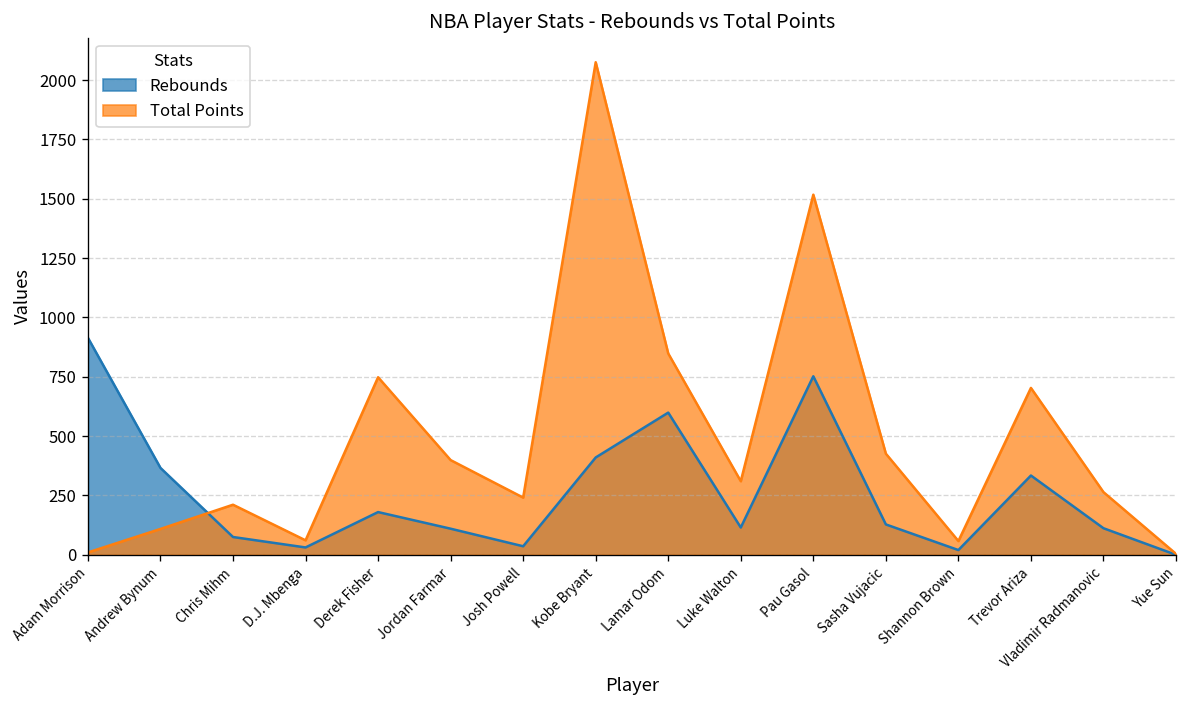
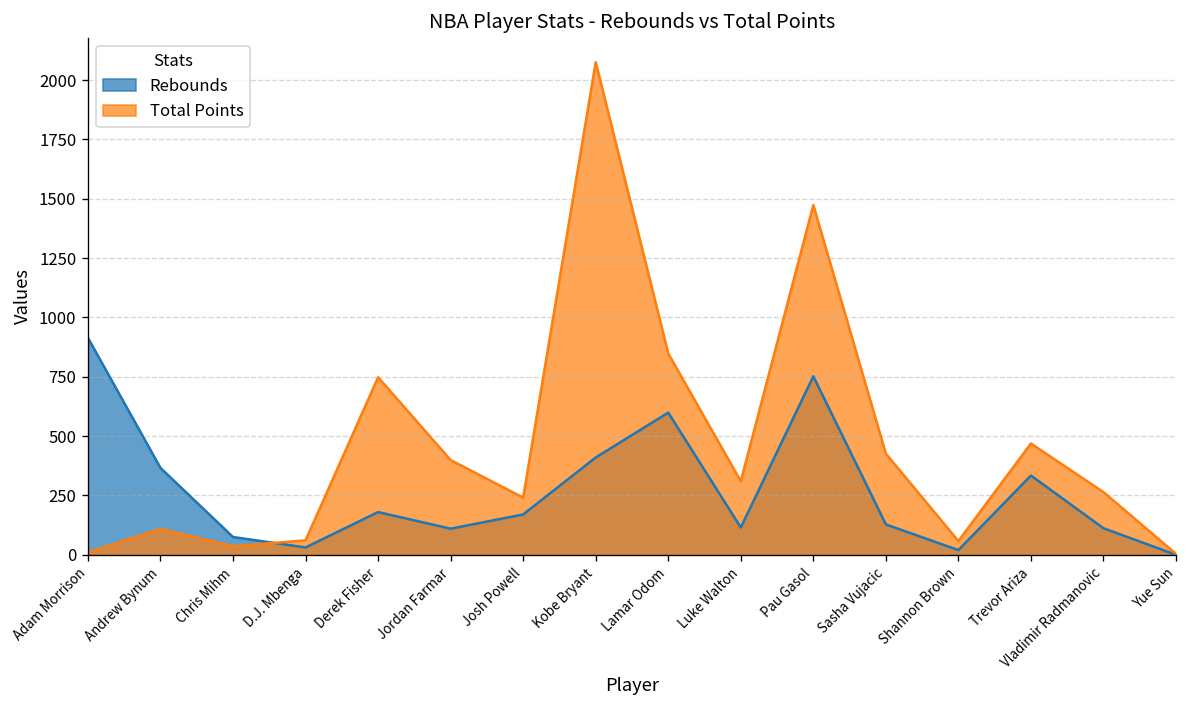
Total Points, Chris Mihm: 210 -> 40
Rebounds, Josh Powell: 40 -> 170
Total Points, Pau Gasol: 1520 -> 1470
Total Points, Trevor Ariza: 700 -> 470
